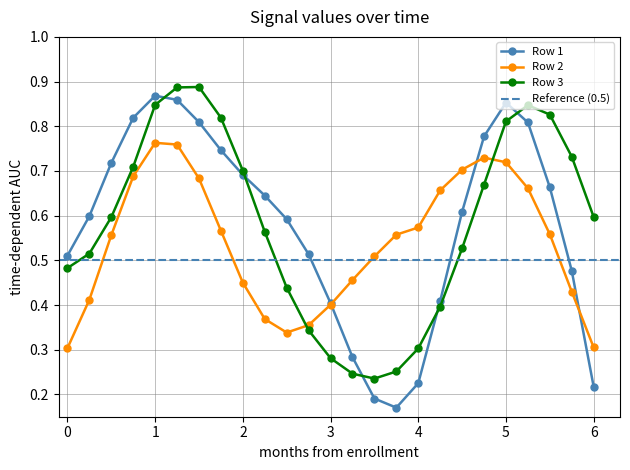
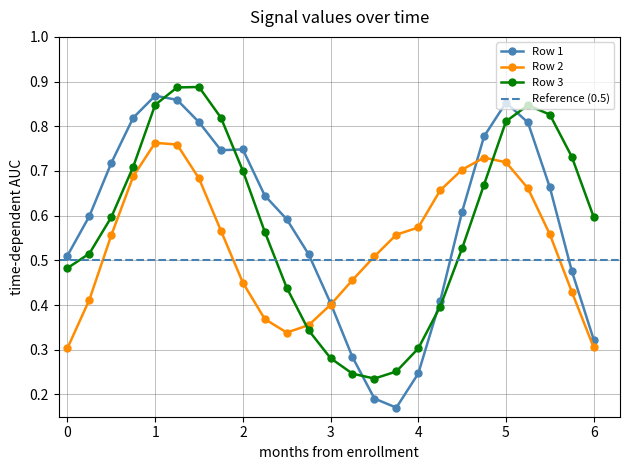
Row 1, 2: 0.69 -> 0.75
Row 1, 4: 0.23 -> 0.25
Row 1, 6: 0.22 -> 0.32
